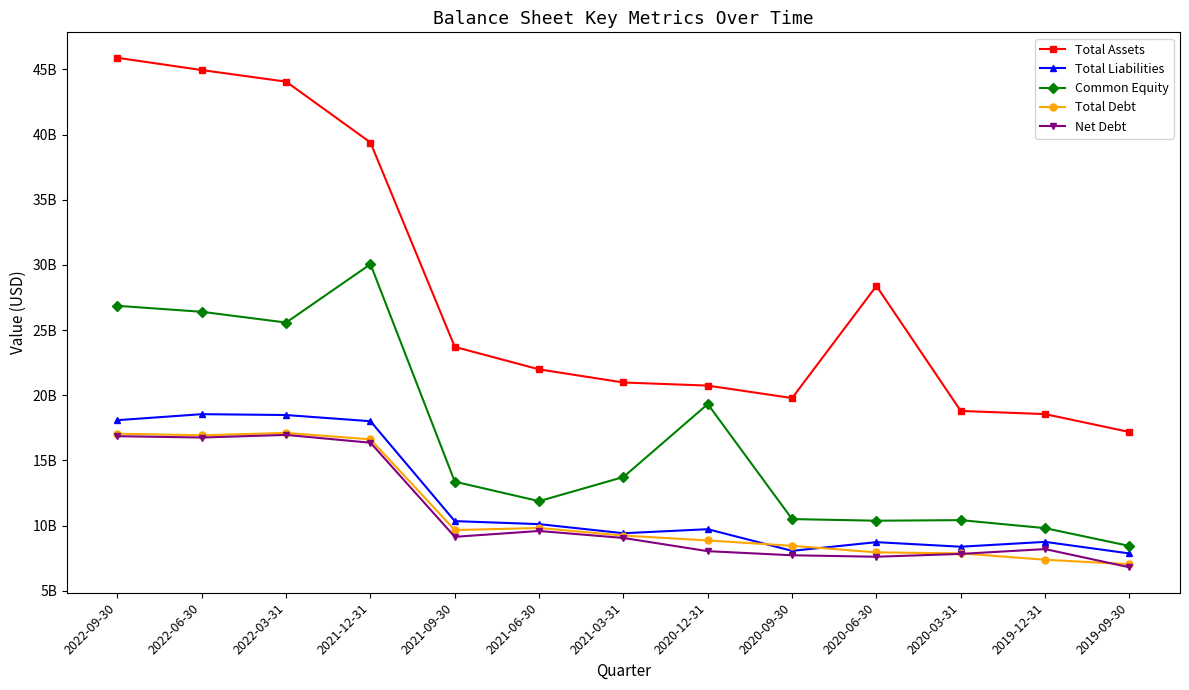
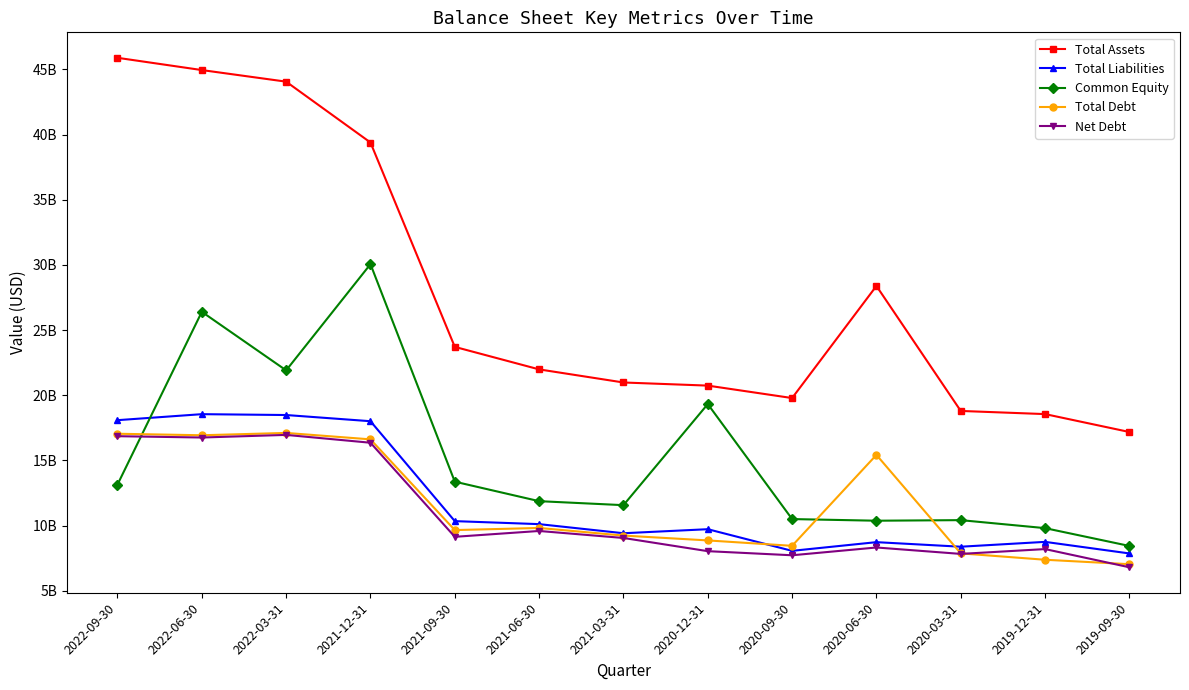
Common Equity, 2022-09-30: 26900000000 -> 13100000000
Common Equity, 2022-03-31: 25600000000 -> 21900000000
Common Equity, 2021-03-31: 13700000000 -> 11600000000
Total Debt, 2020-06-30: 7900000000 -> 15400000000
Net Debt, 2020-06-30: 7600000000 -> 8300000000
